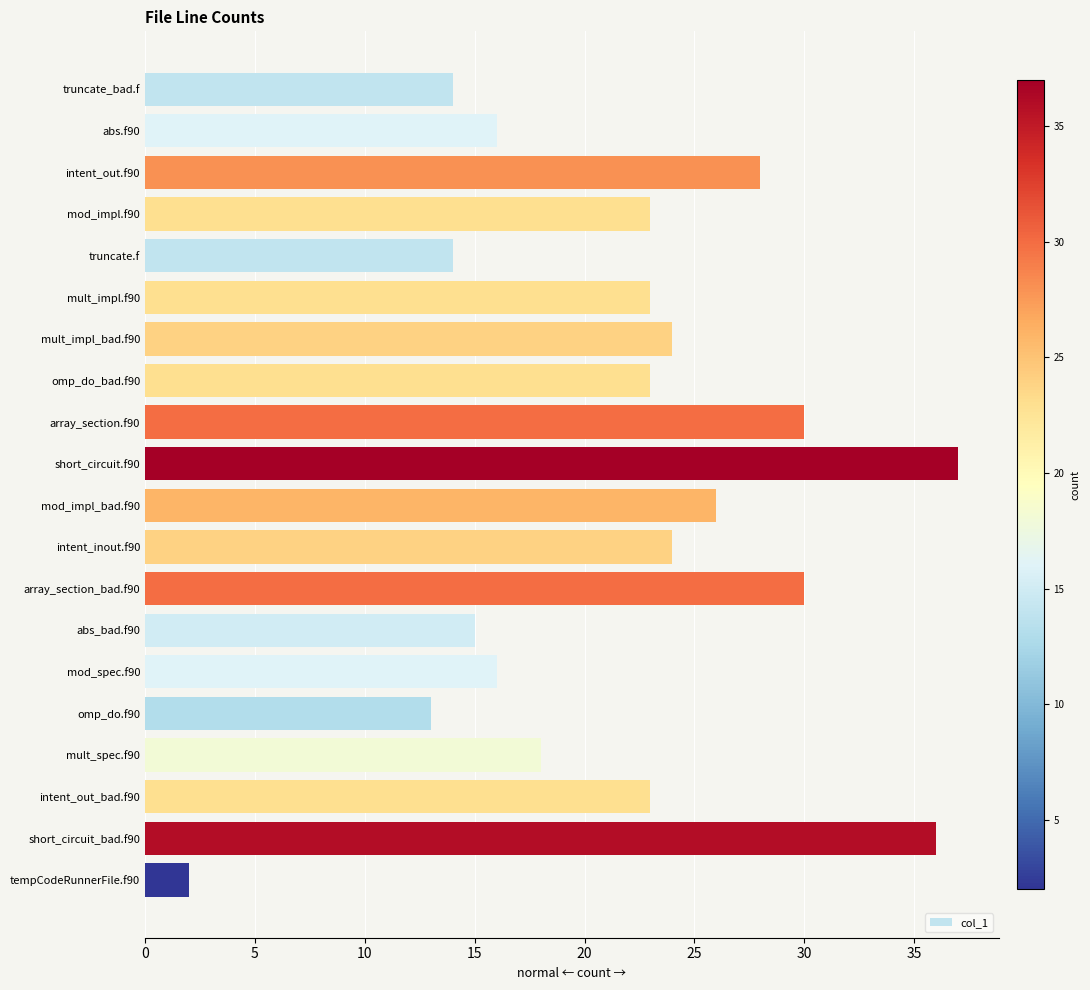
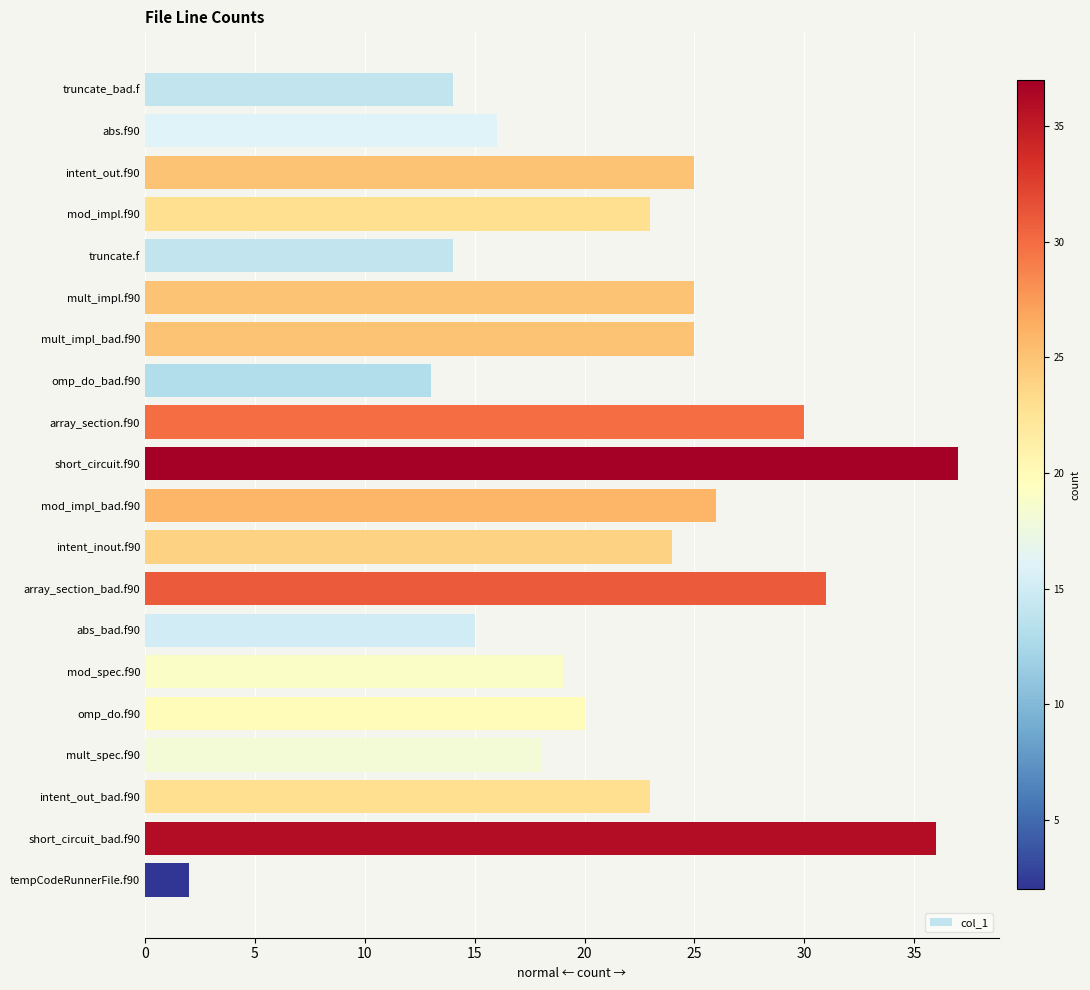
intent_out.f90: 28 -> 25
mult_impl.f90: 23 -> 25
mult_impl_bad.f90: 24 -> 25
omp_do_bad.f90: 23 -> 13
array_section_bad.f90: 30 -> 31
mod_spec.f90: 16 -> 19
omp_do.f90: 13 -> 20
